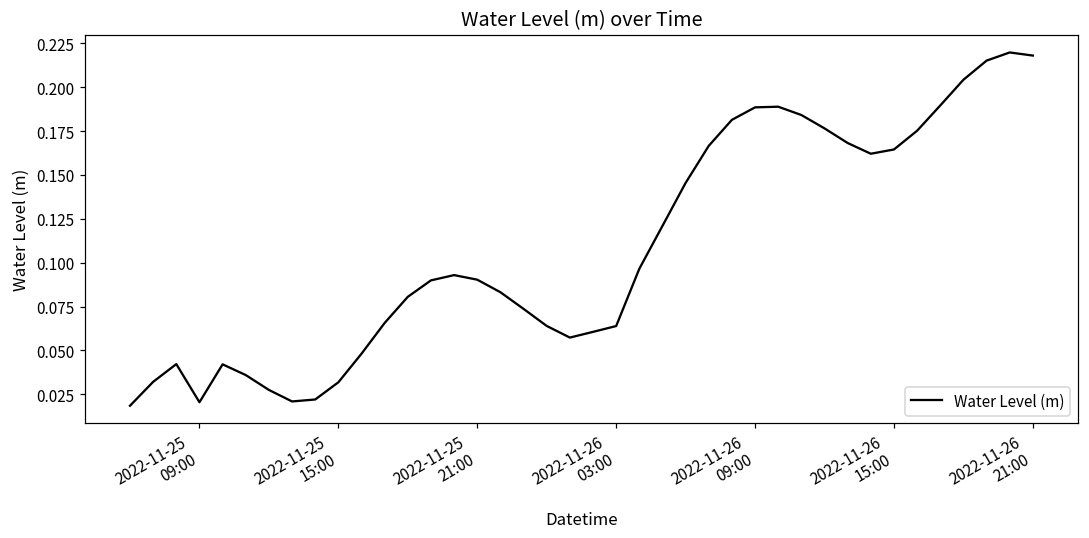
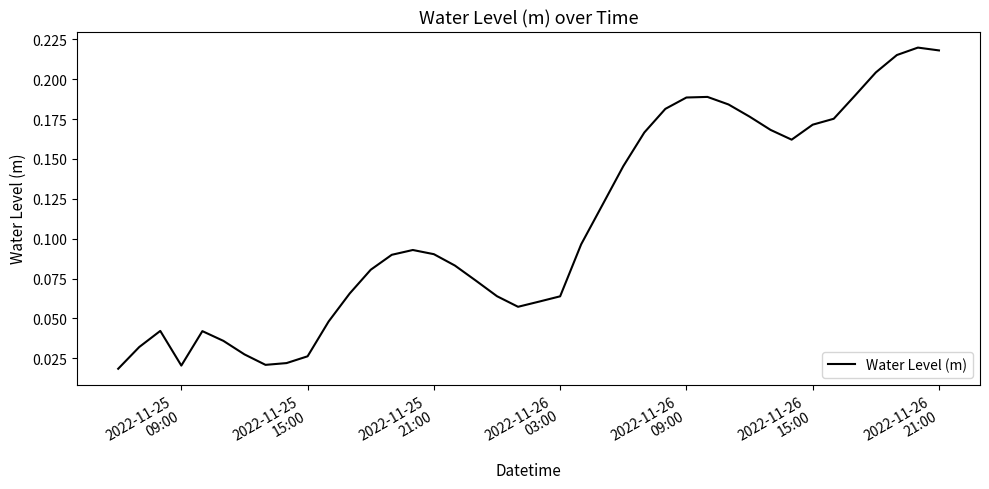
2022-11-25 15:00: 0.032 -> 0.026
2022-11-26 15:00: 0.164 -> 0.171
